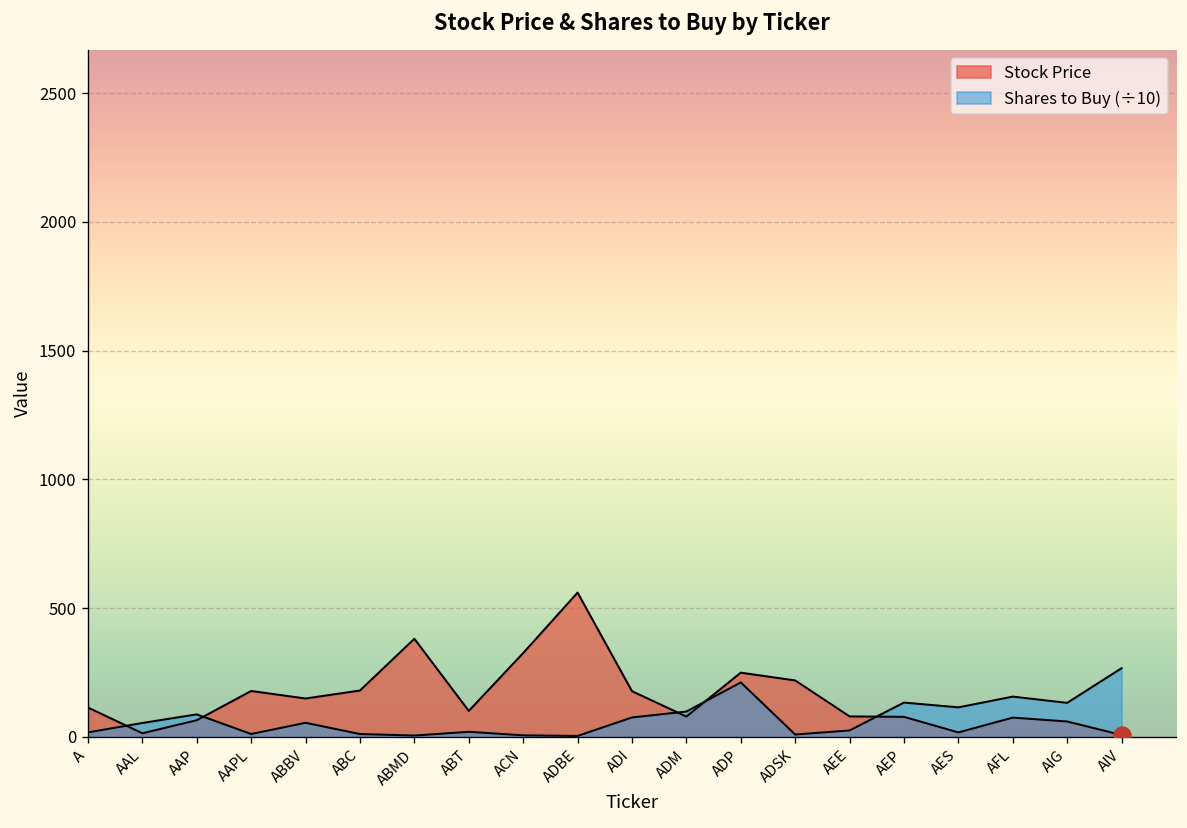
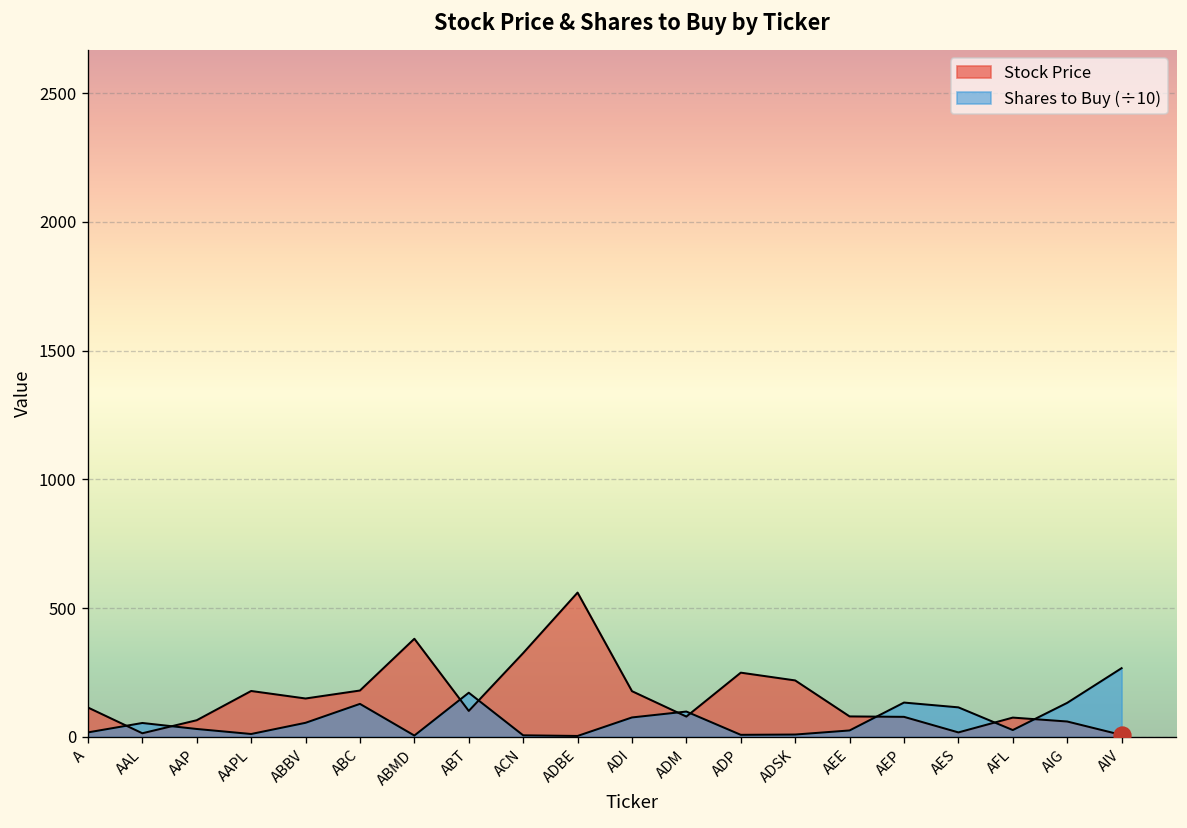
Shares to Buy (÷10), AAP: 90 -> 30
Shares to Buy (÷10), ABC: 10 -> 130
Shares to Buy (÷10), ABT: 20 -> 170
Shares to Buy (÷10), ADP: 210 -> 10
Shares to Buy (÷10), AFL: 160 -> 30
